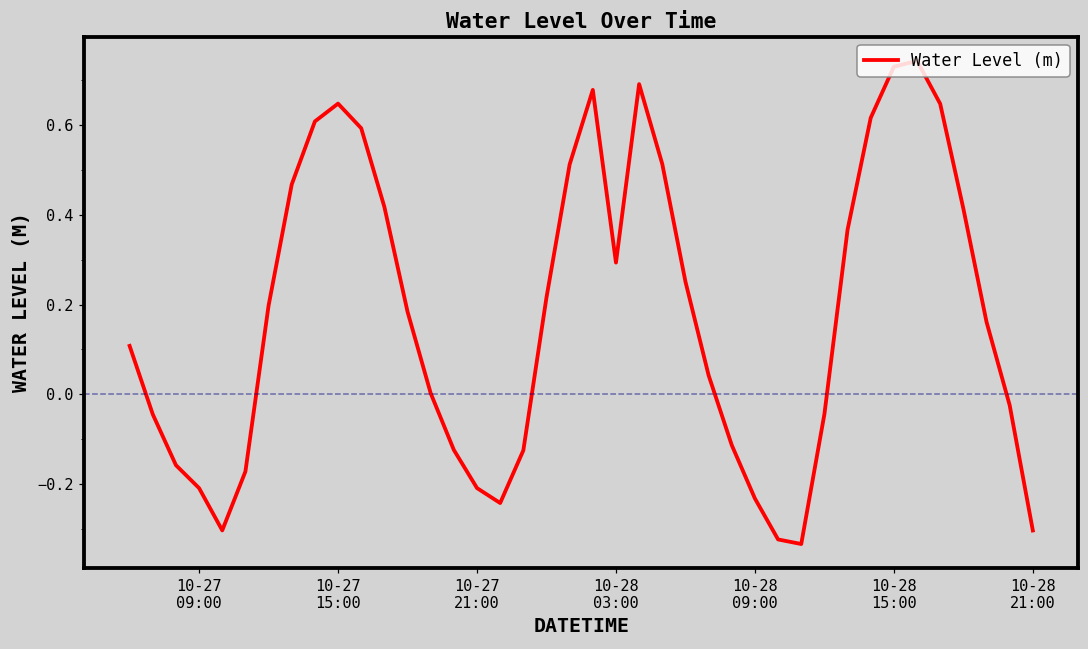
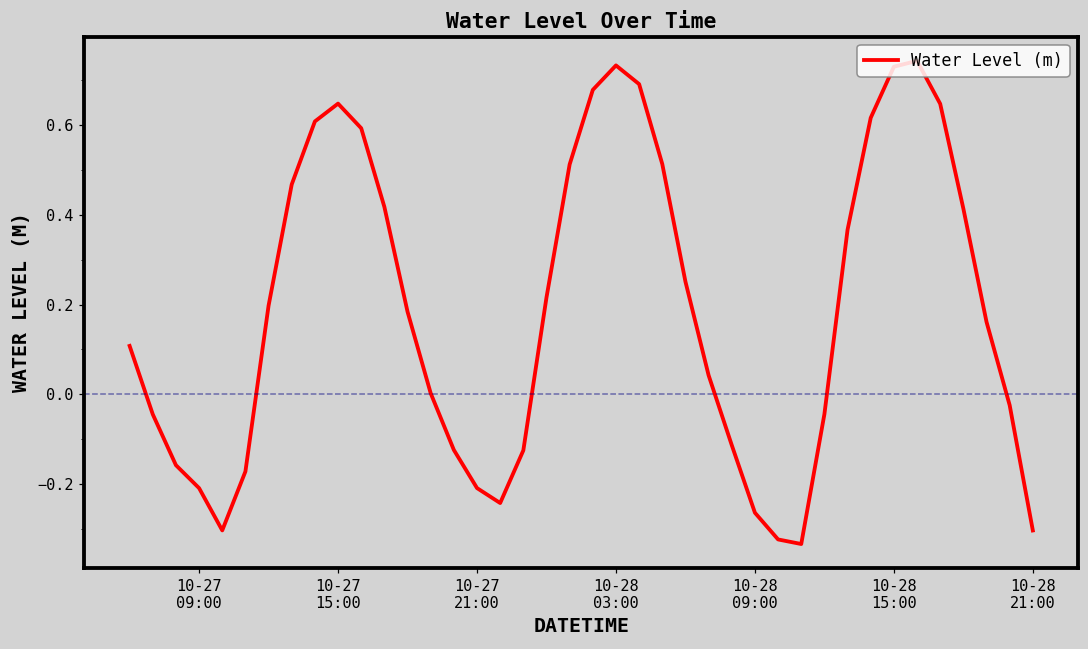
10-28 03:00: 0.29 -> 0.73
10-28 09:00: -0.23 -> -0.26
